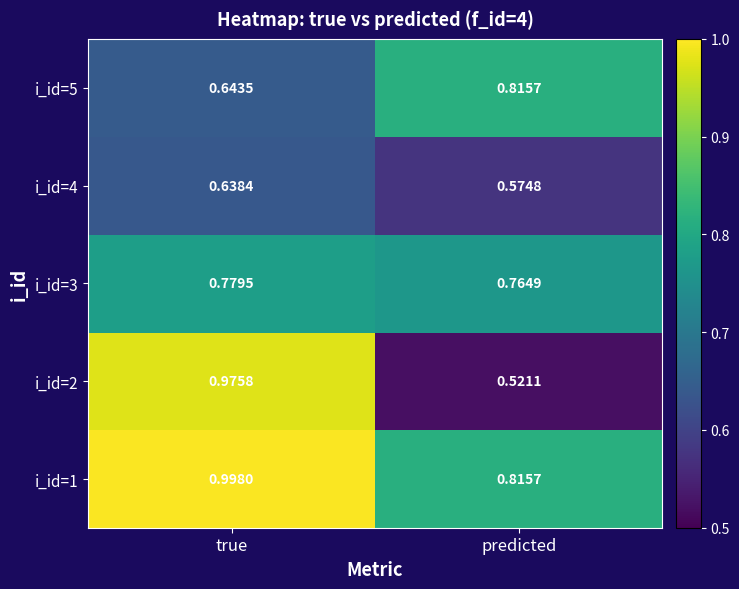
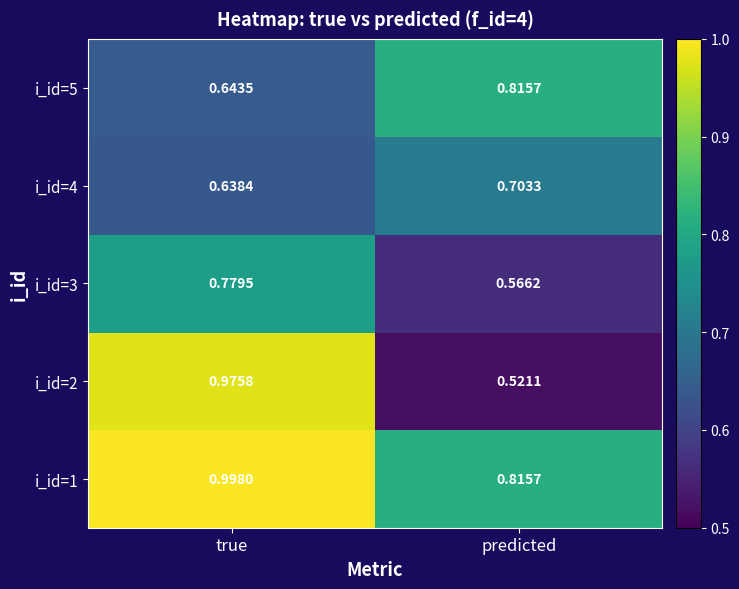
i_id=4, predicted: 0.5748 -> 0.7033
i_id=3, predicted: 0.7649 -> 0.5662
